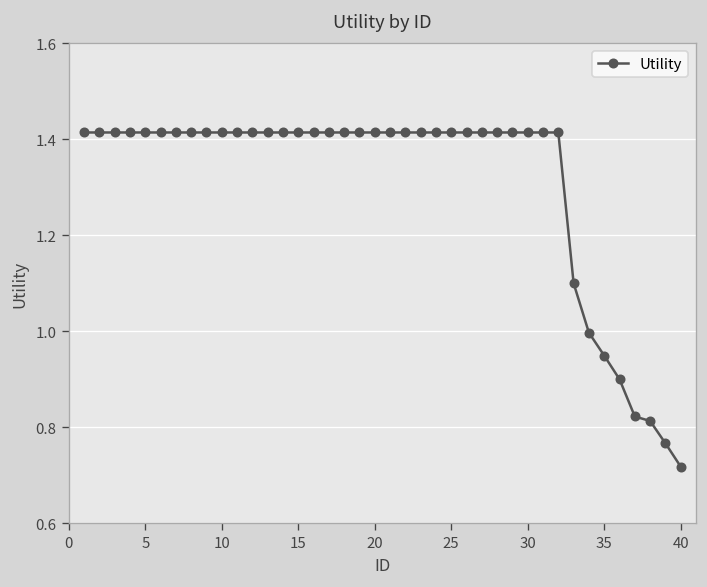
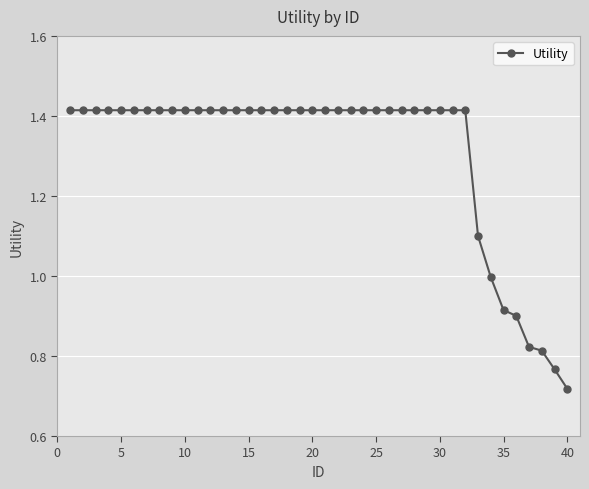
35: 0.95 -> 0.91
